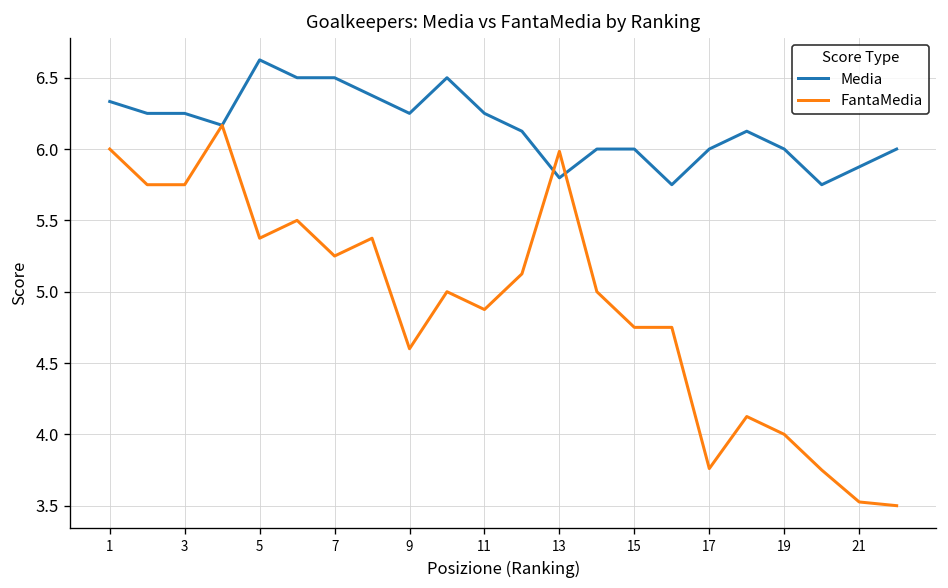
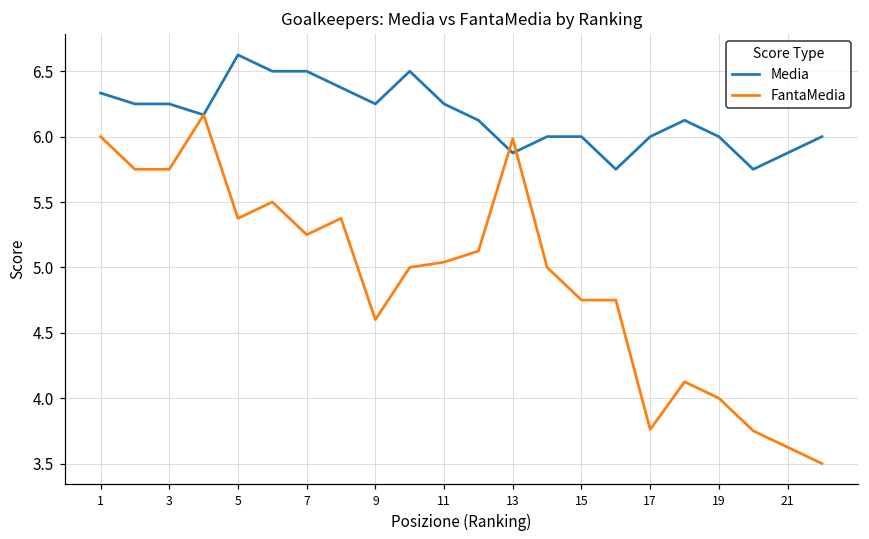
FantaMedia, 11: 4.88 -> 5.04
Media, 13: 5.80 -> 5.88
FantaMedia, 21: 3.53 -> 3.63
